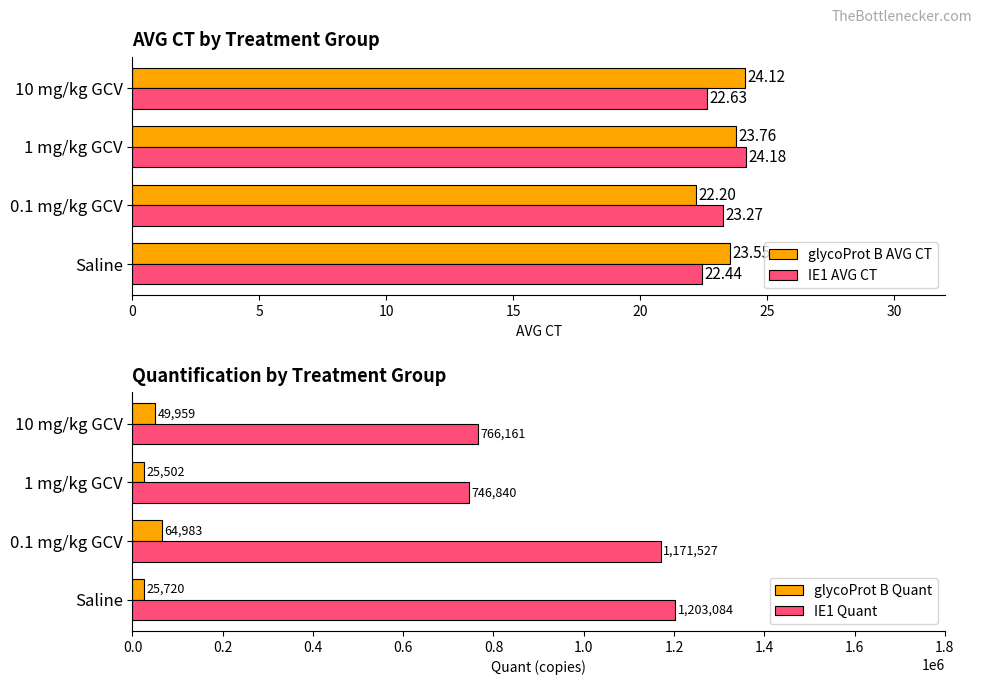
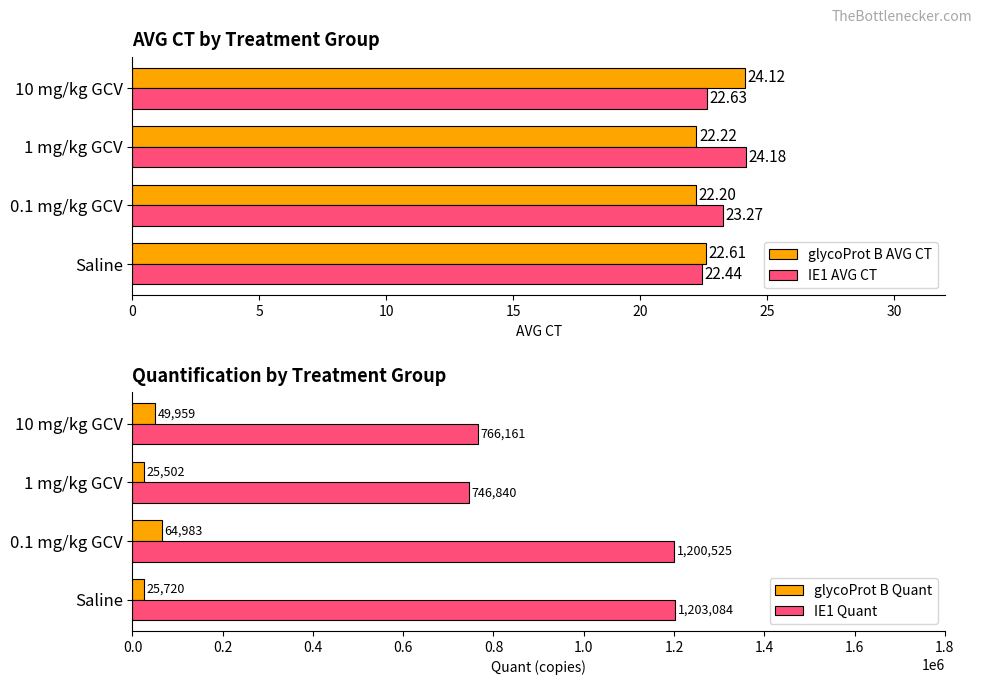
AVG CT by Treatment Group, glycoProt B AVG CT, 1 mg/kg GCV: 23.76 -> 22.22
AVG CT by Treatment Group, glycoProt B AVG CT, Saline: 23.6 -> 22.6
Quantification by Treatment Group, IE1 Quant, 0.1 mg/kg GCV: 1,171,527 -> 1,200,525
